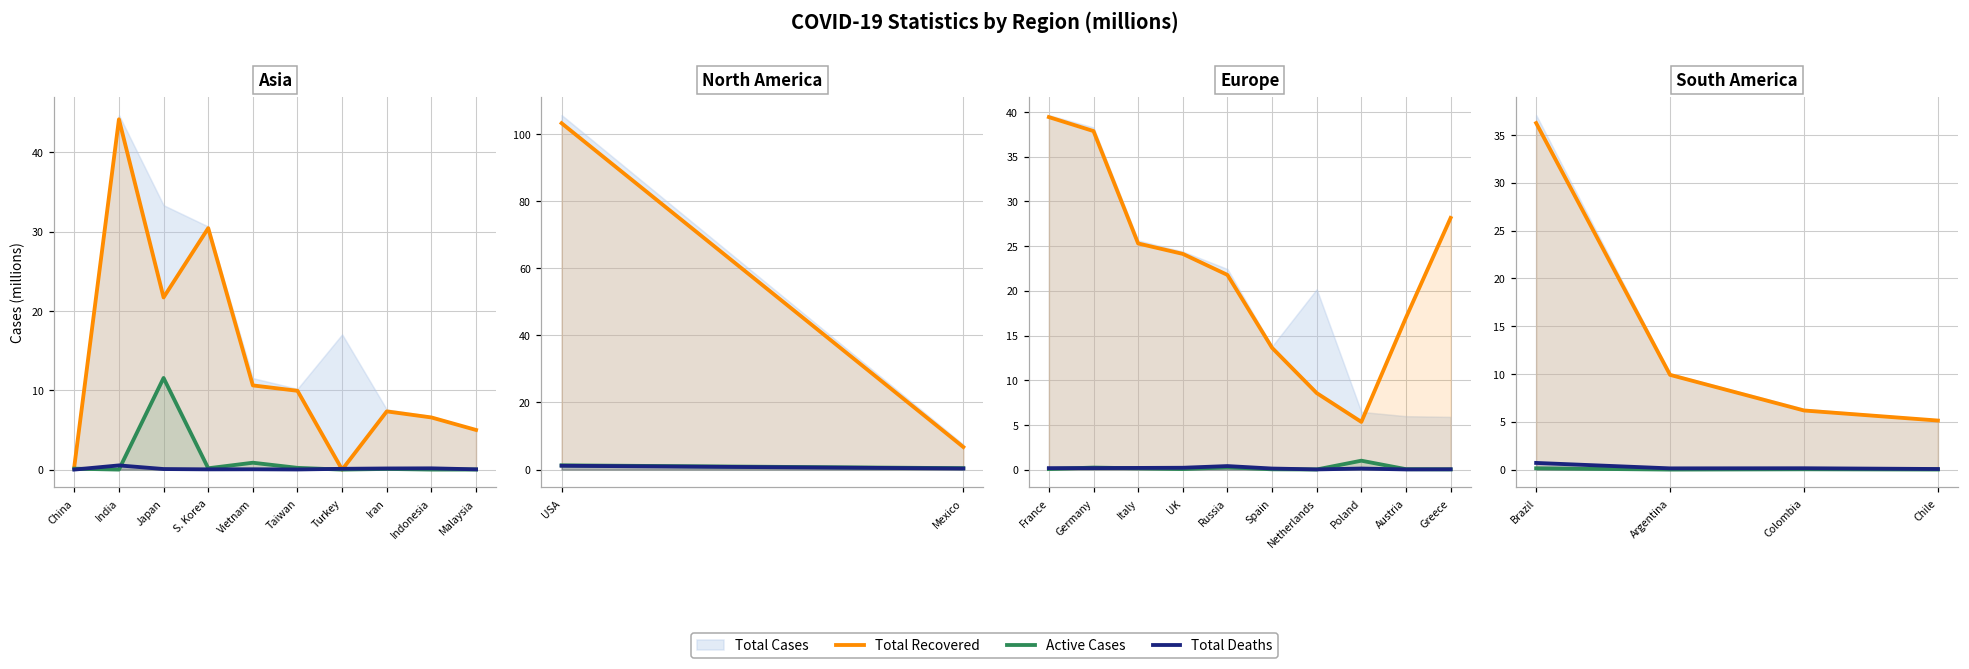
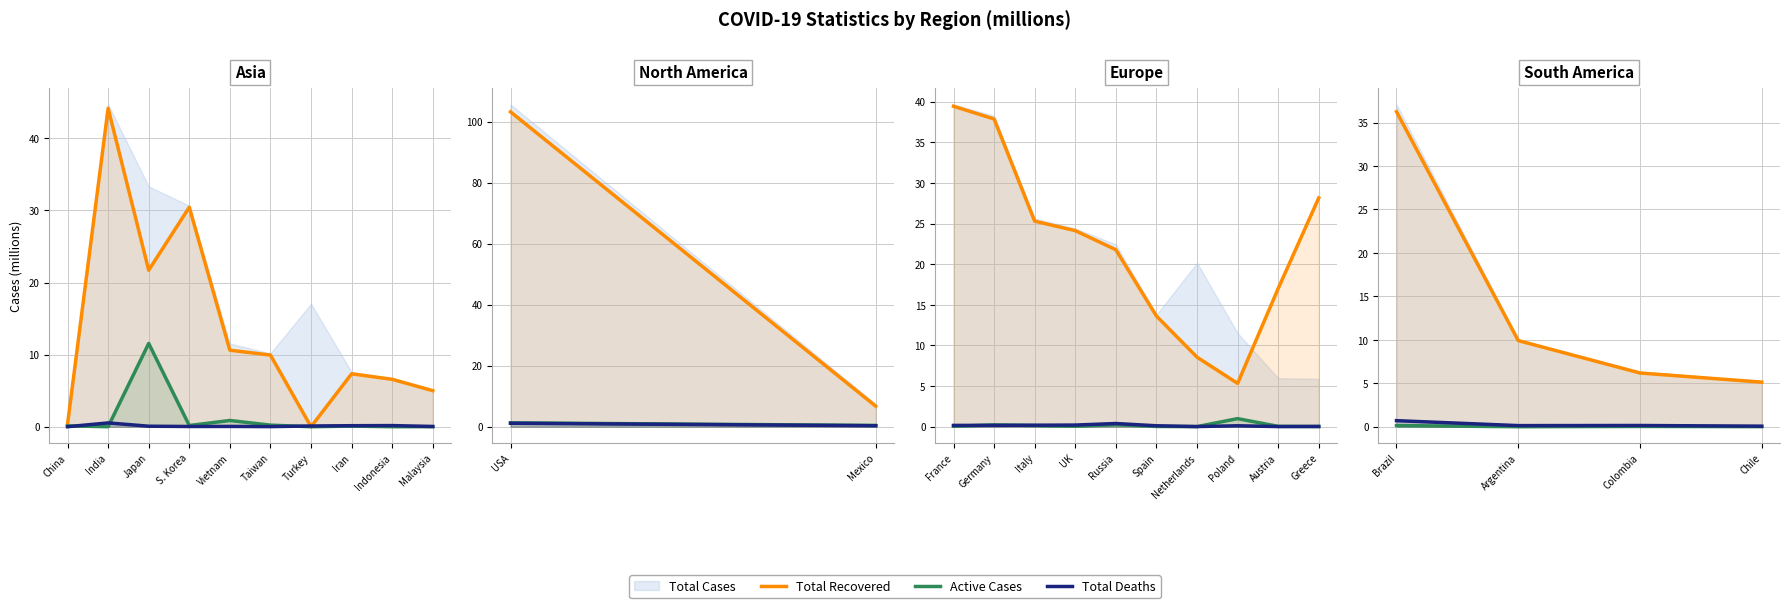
Europe, Total Cases, Poland: 6 -> 12
